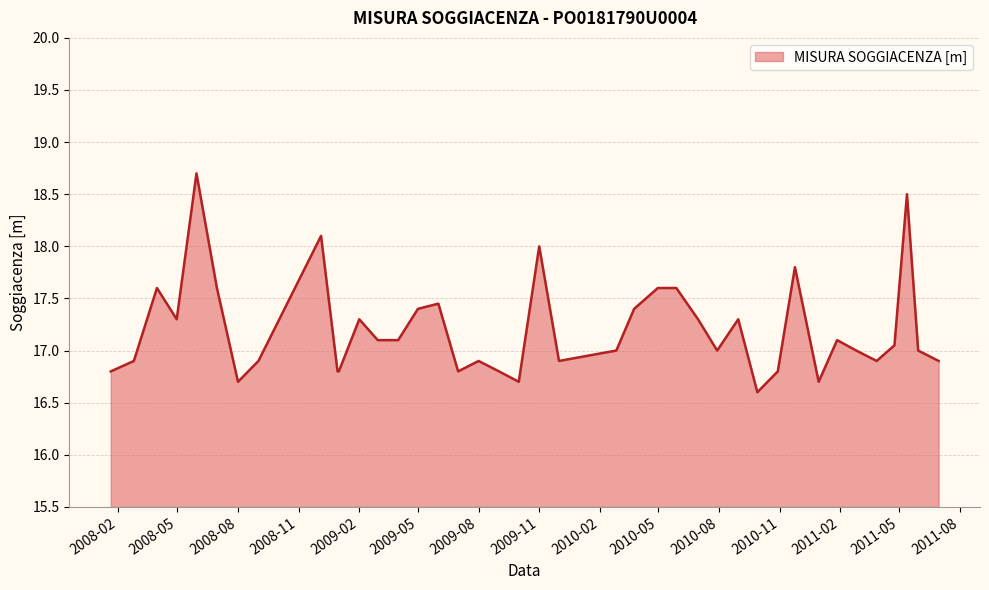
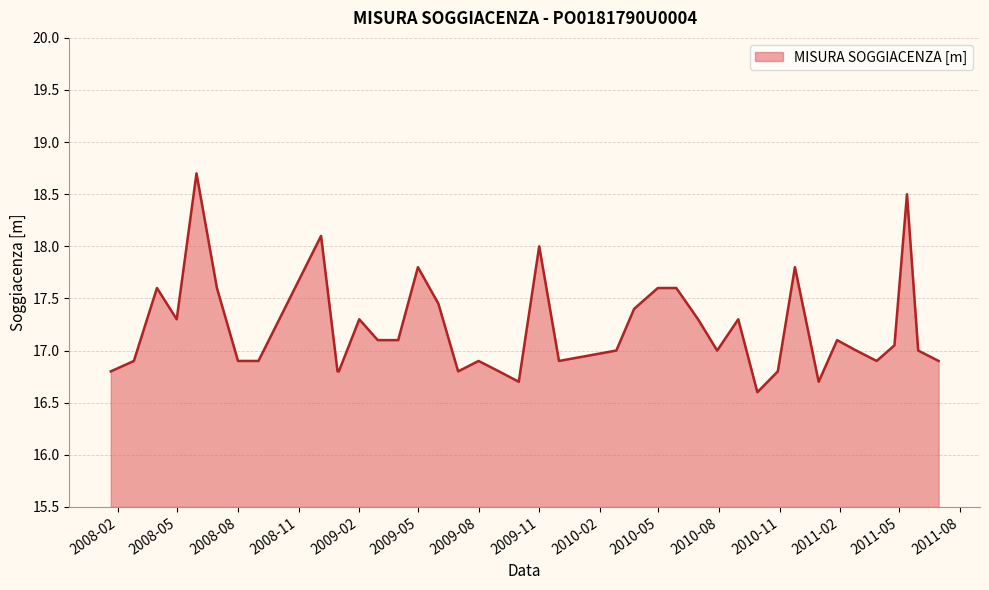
2008-08: 16.7 -> 16.9
2009-05: 17.4 -> 17.8
